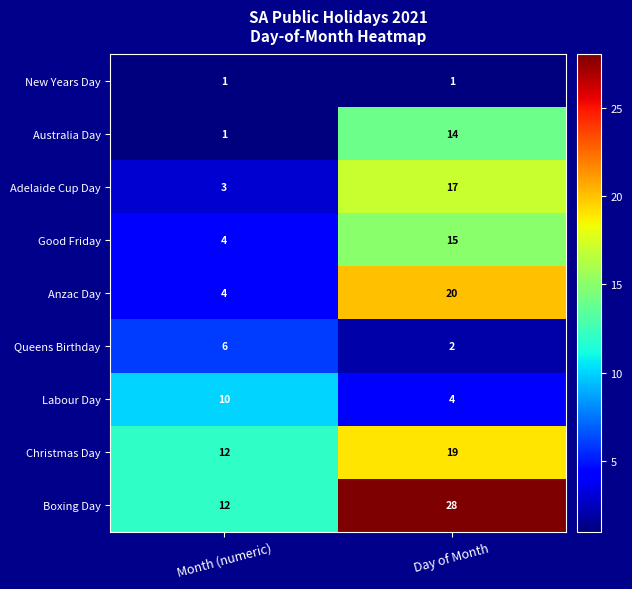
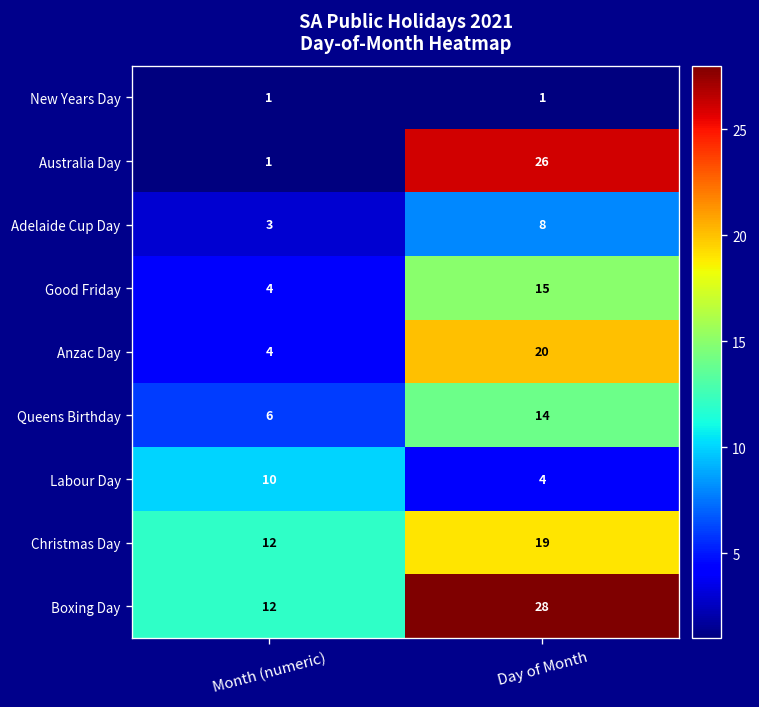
Australia Day, Day of Month: 14 -> 26
Adelaide Cup Day, Day of Month: 17 -> 8
Queens Birthday, Day of Month: 2 -> 14
